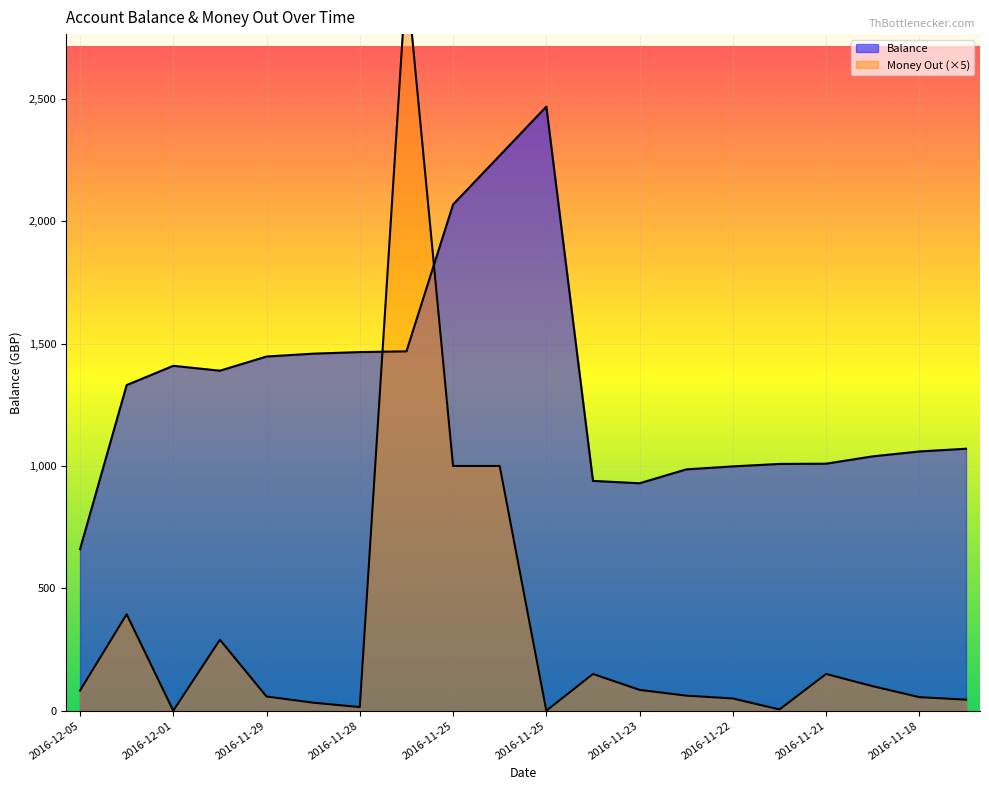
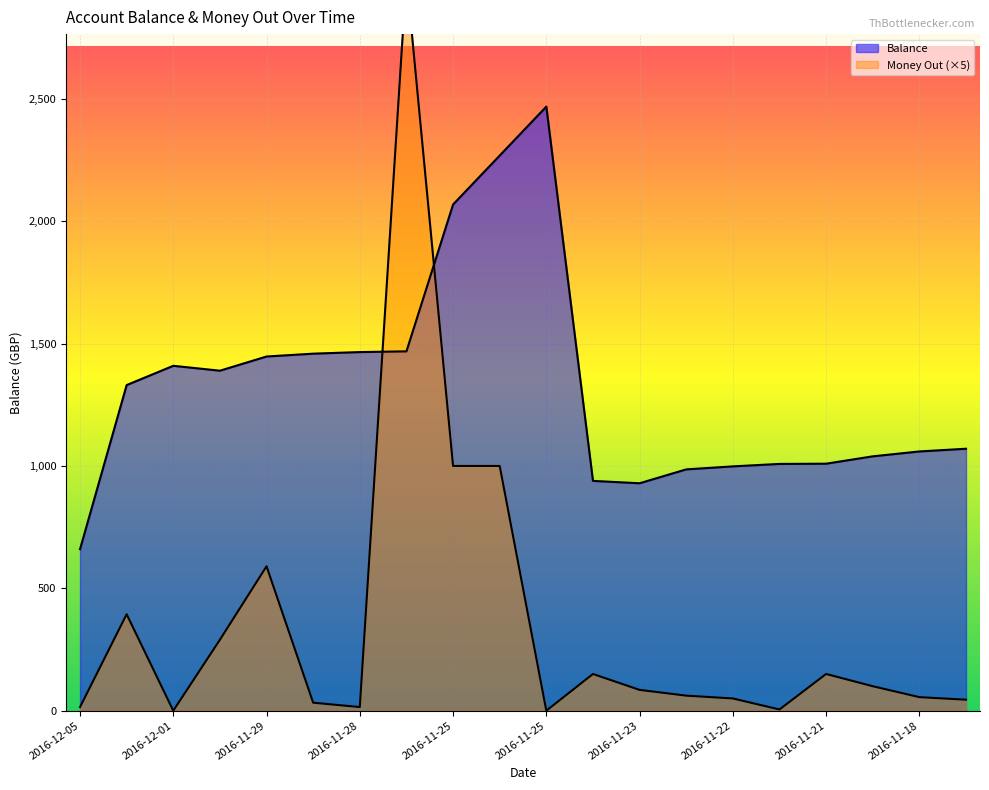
Money Out (×5), 2016-12-05: 80 -> 10
Money Out (×5), 2016-11-29: 60 -> 590
